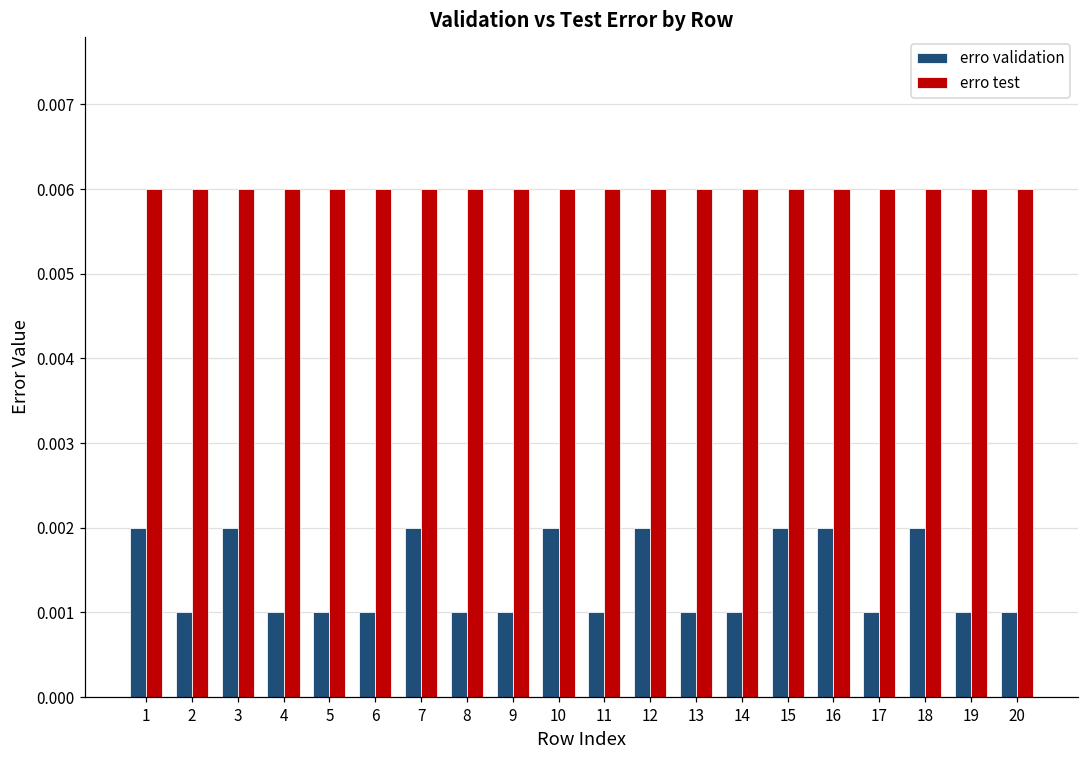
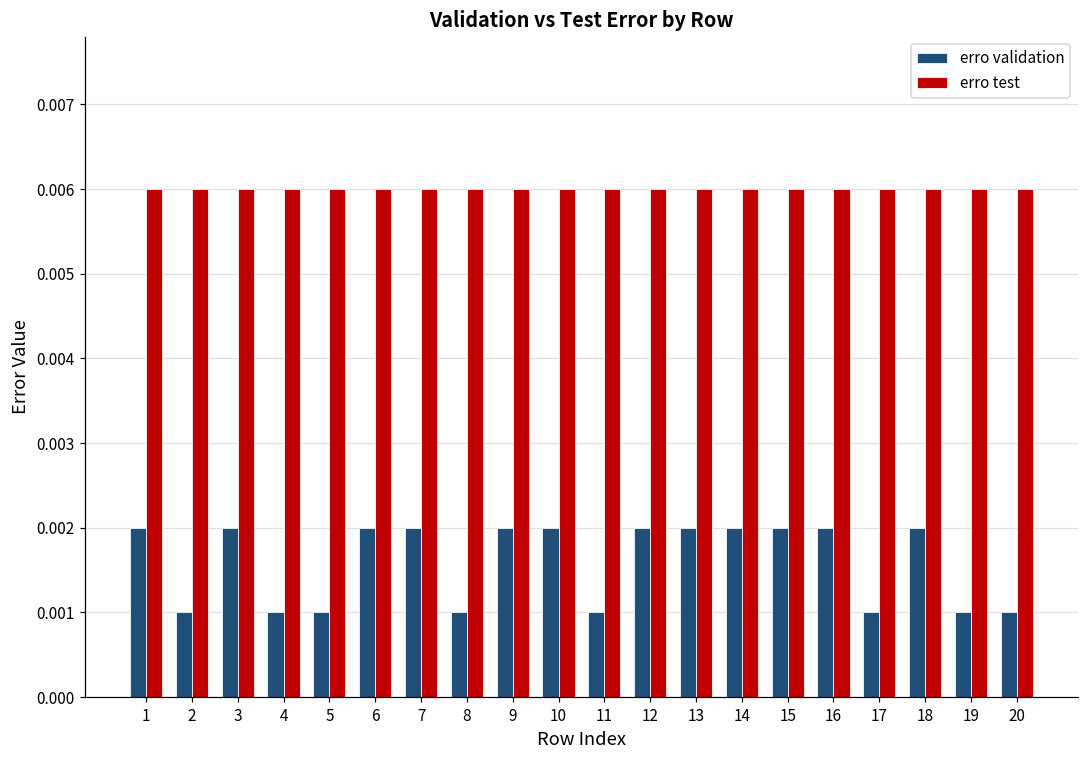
erro validation, 6: 0.001 -> 0.002
erro validation, 9: 0.001 -> 0.002
erro validation, 13: 0.001 -> 0.002
erro validation, 14: 0.001 -> 0.002
